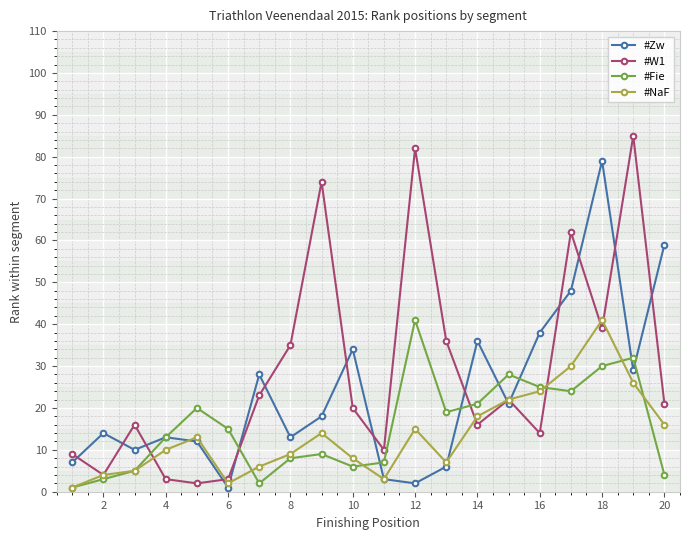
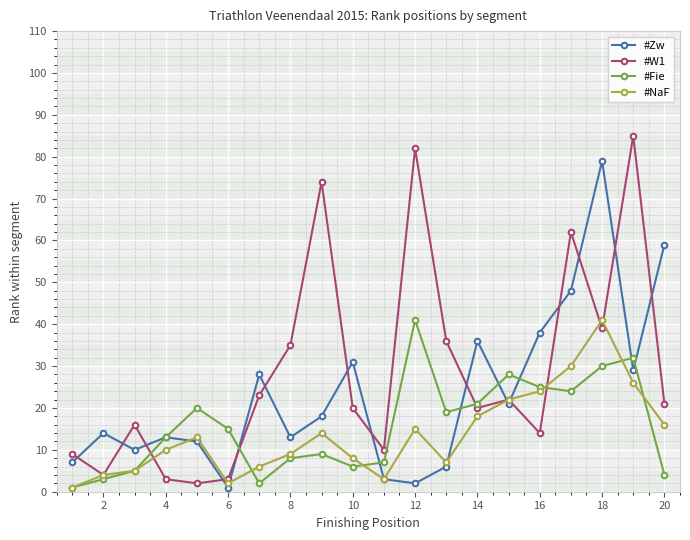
#Zw, 10: 34 -> 31
#W1, 14: 16 -> 20
